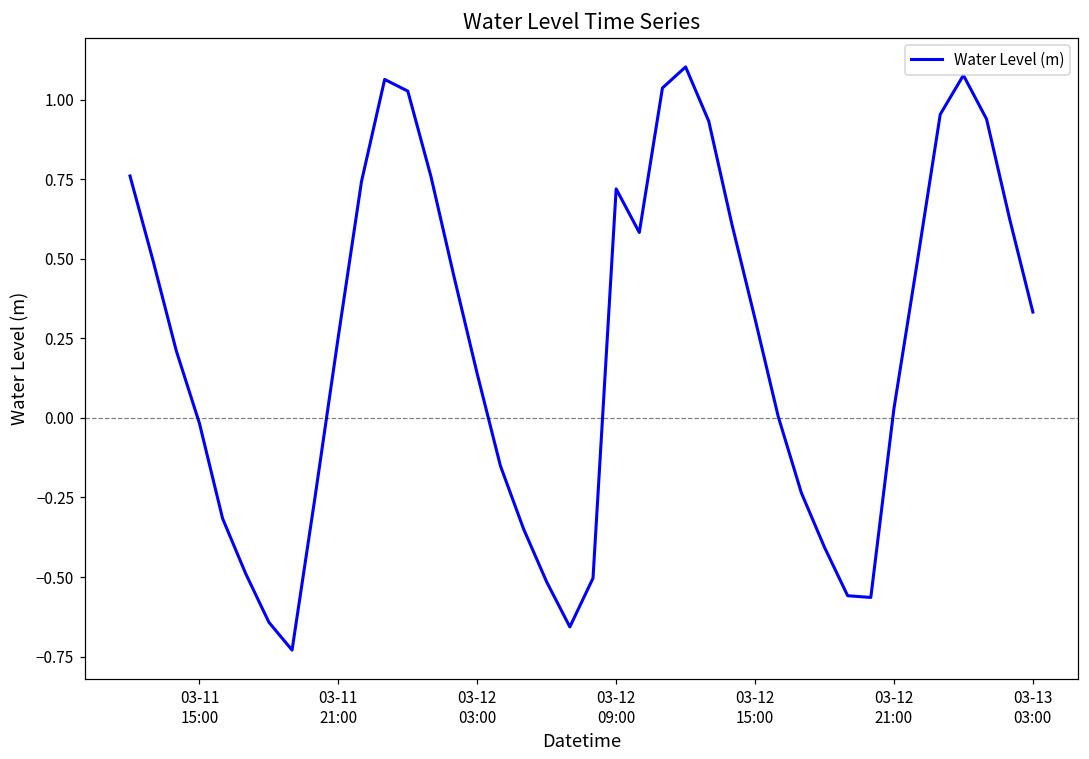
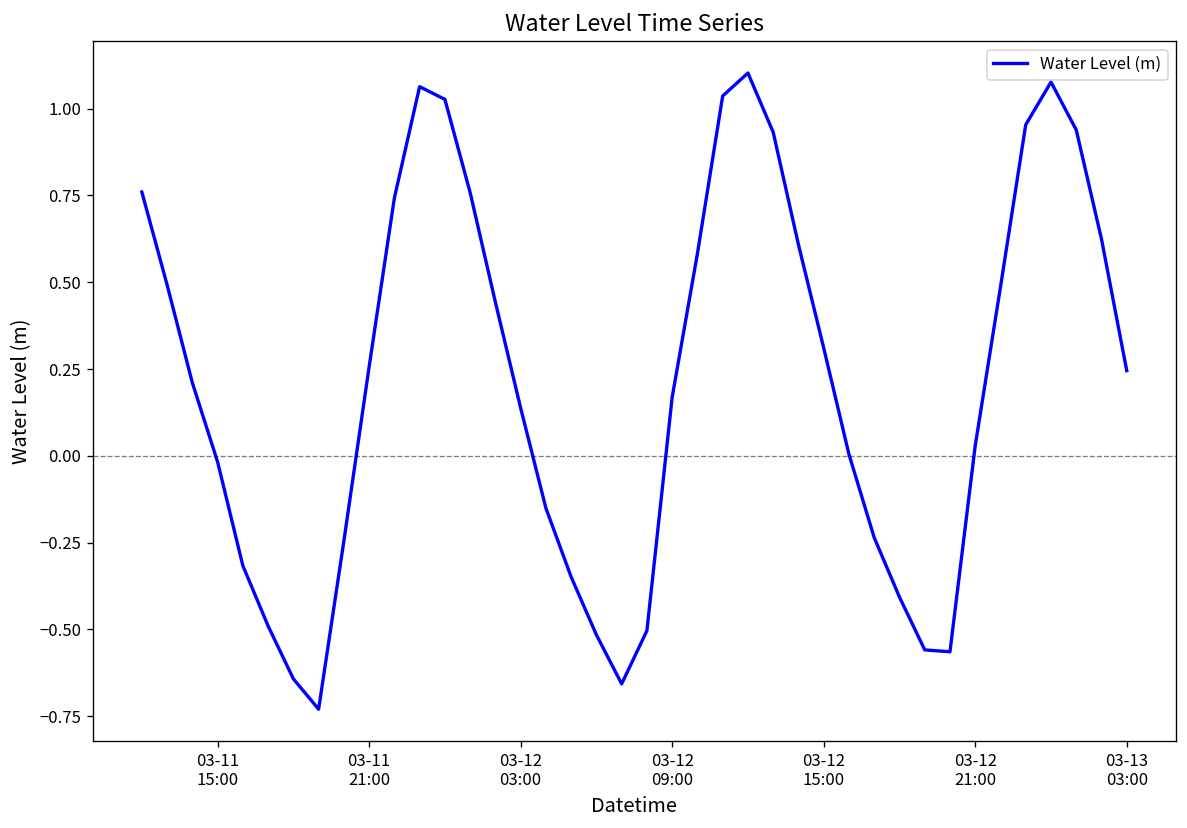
03-12 09:00: 0.72 -> 0.17
03-13 03:00: 0.33 -> 0.25
